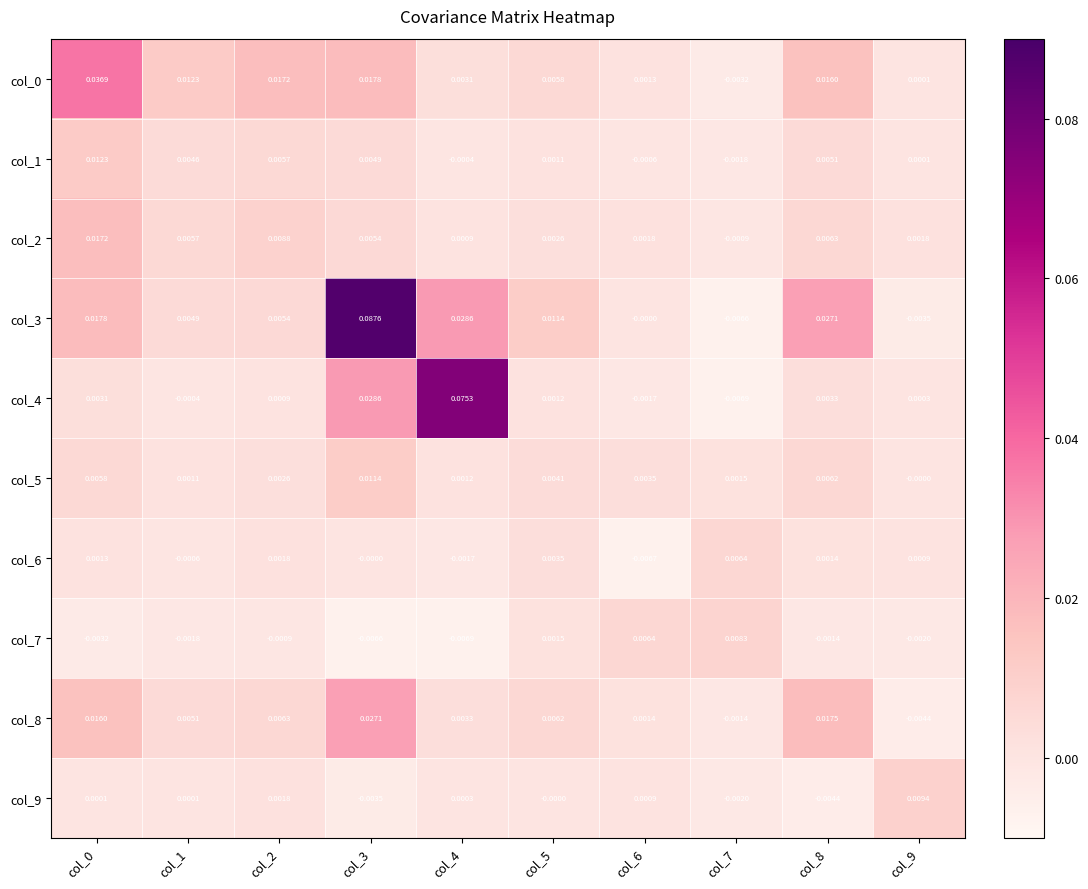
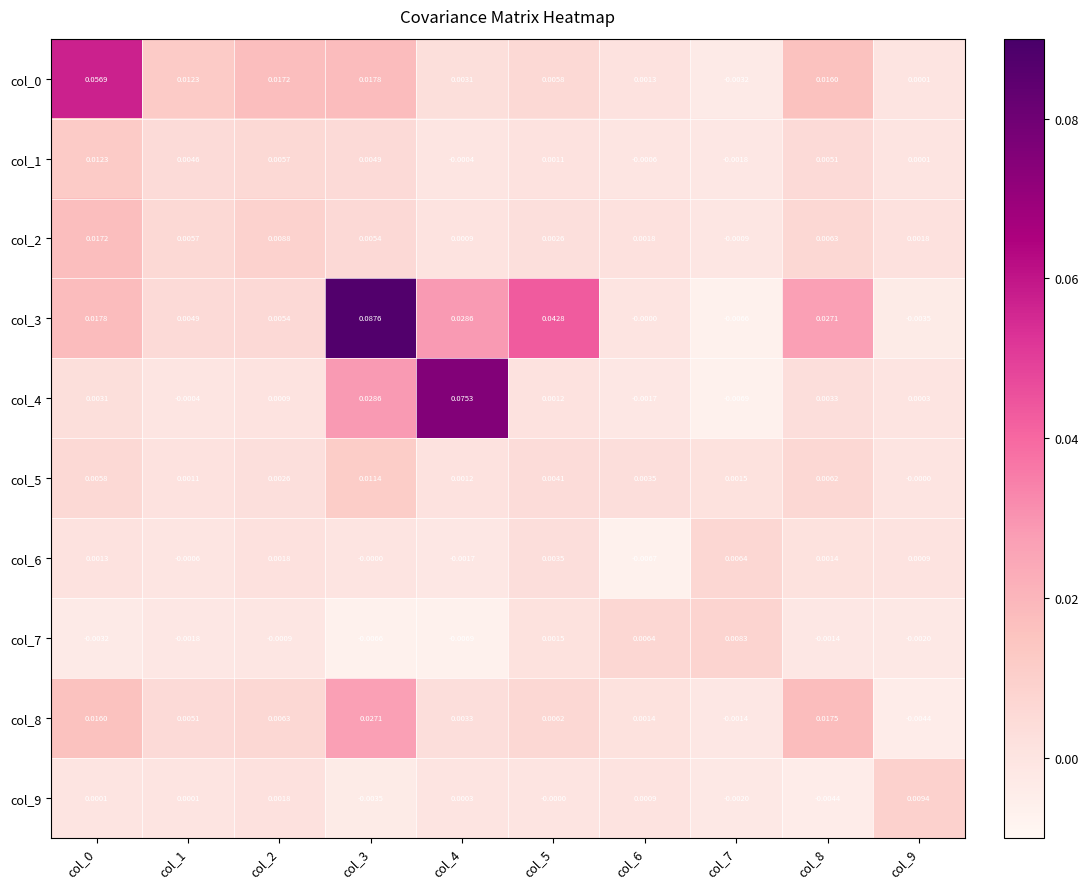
col_0, col_0: 0.0369 -> 0.0569
col_3, col_5: 0.0114 -> 0.0428
